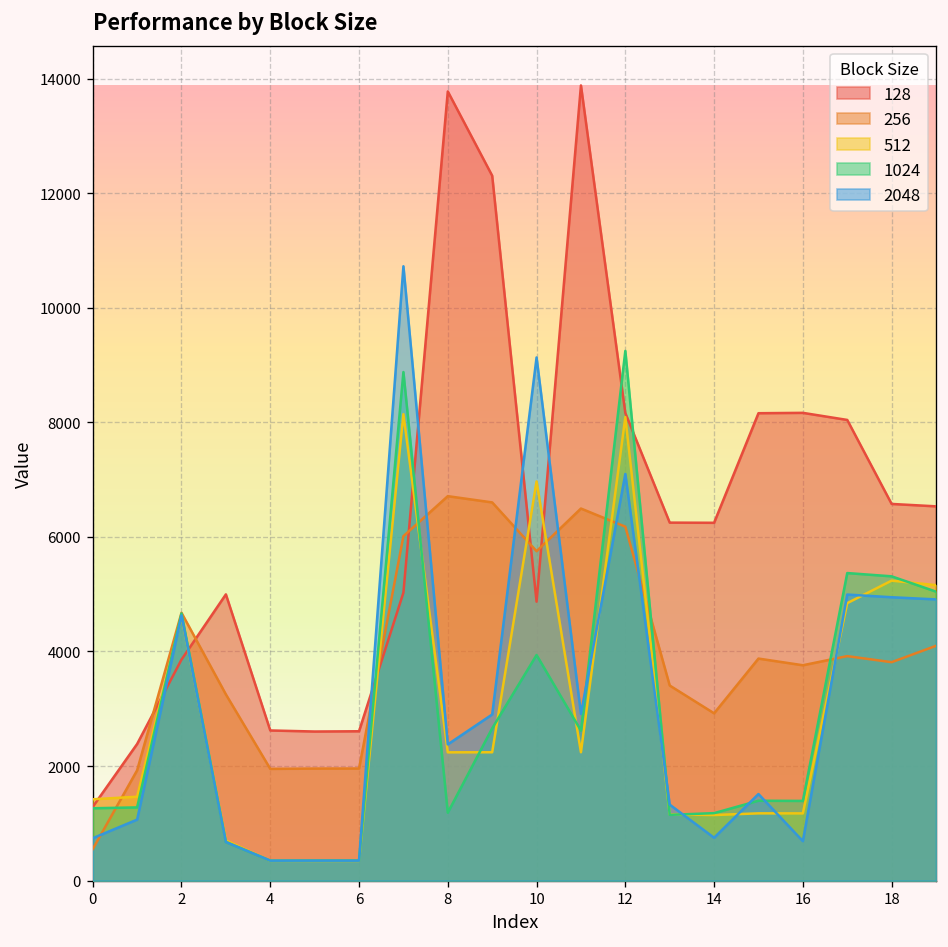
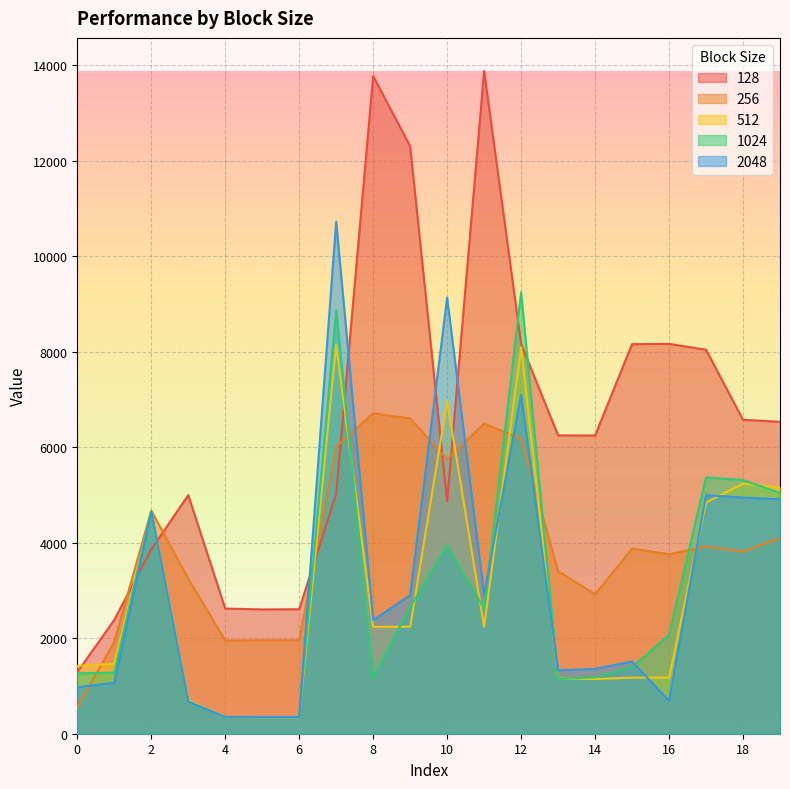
2048, 0: 700 -> 1000
2048, 14: 700 -> 1400
1024, 16: 1400 -> 2100
